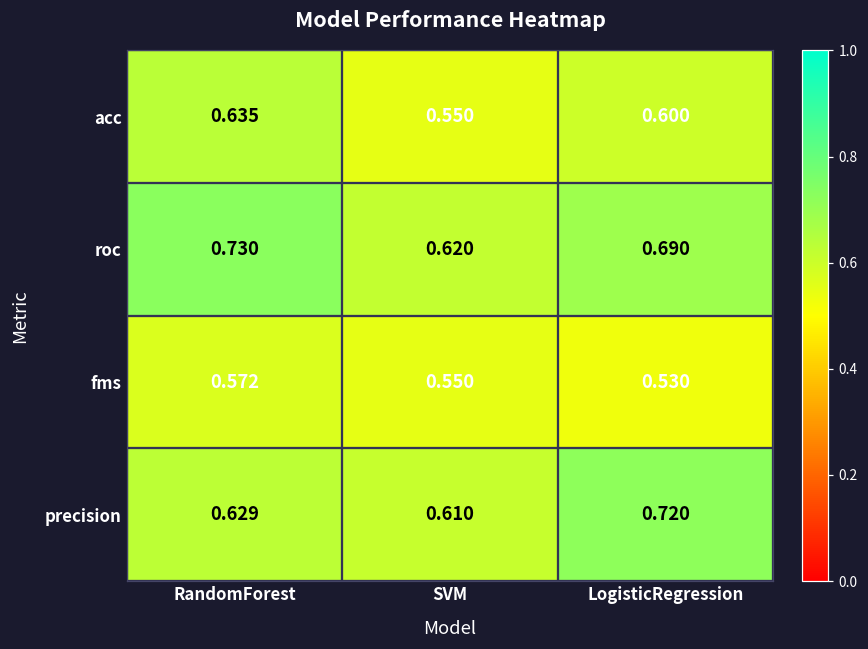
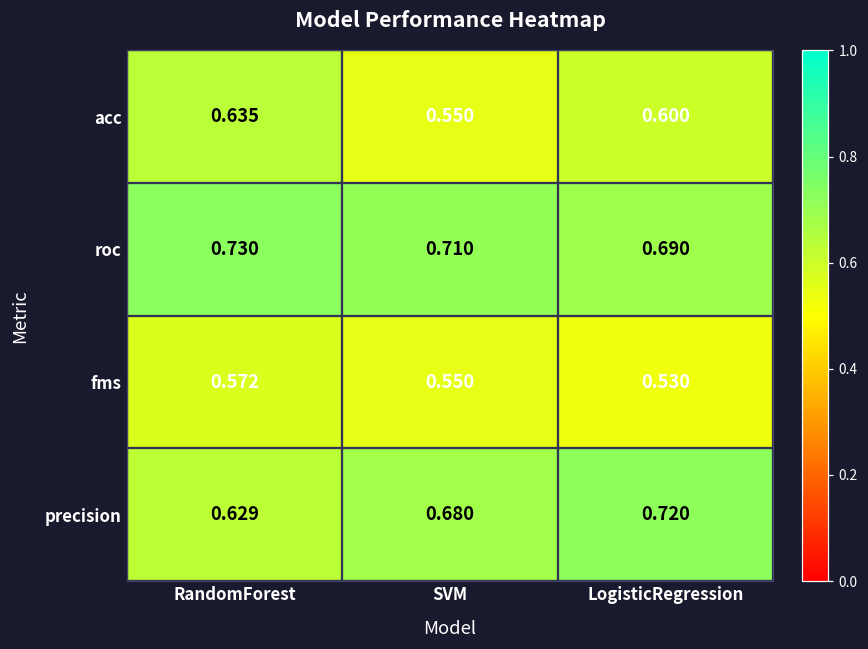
roc, SVM: 0.620 -> 0.710
precision, SVM: 0.610 -> 0.680
